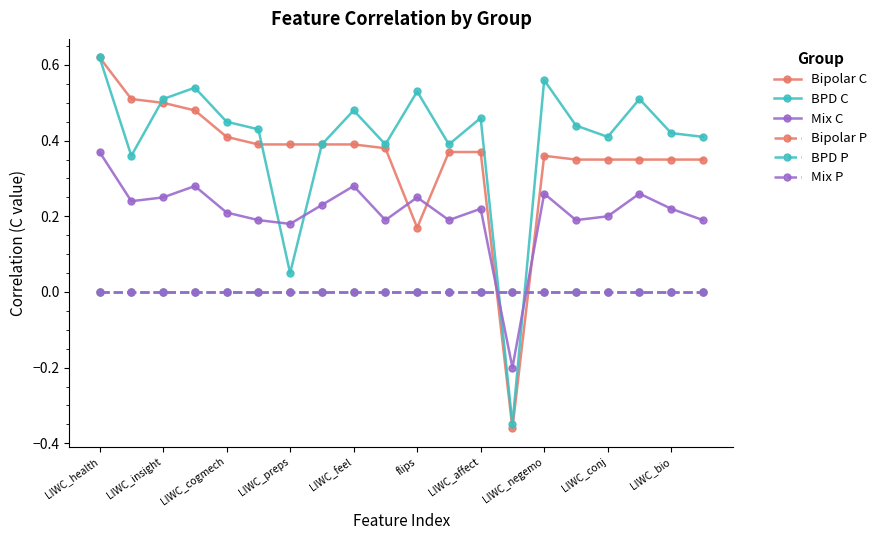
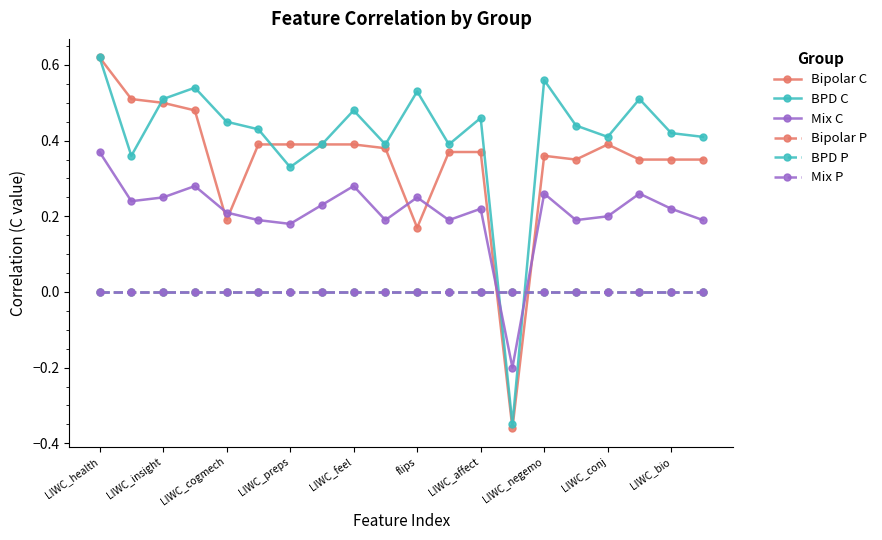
Bipolar C, LIWC_cogmech: 0.41 -> 0.19
BPD C, LIWC_preps: 0.05 -> 0.33
Bipolar C, LIWC_conj: 0.35 -> 0.39
